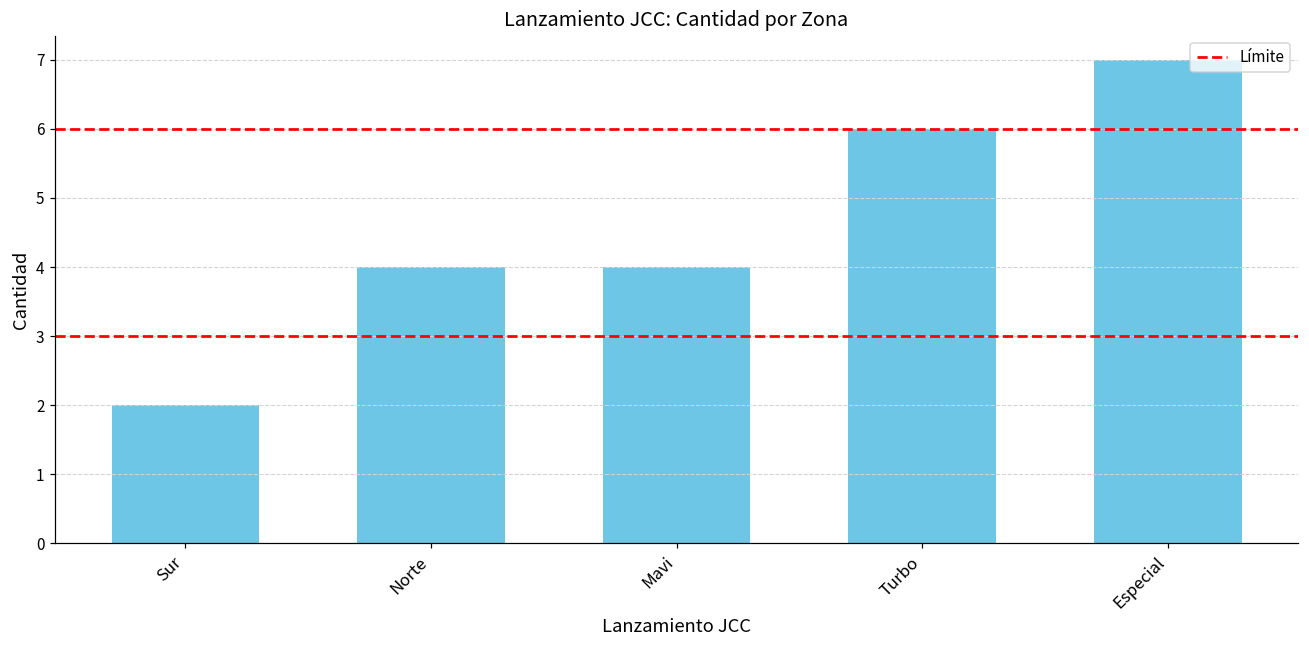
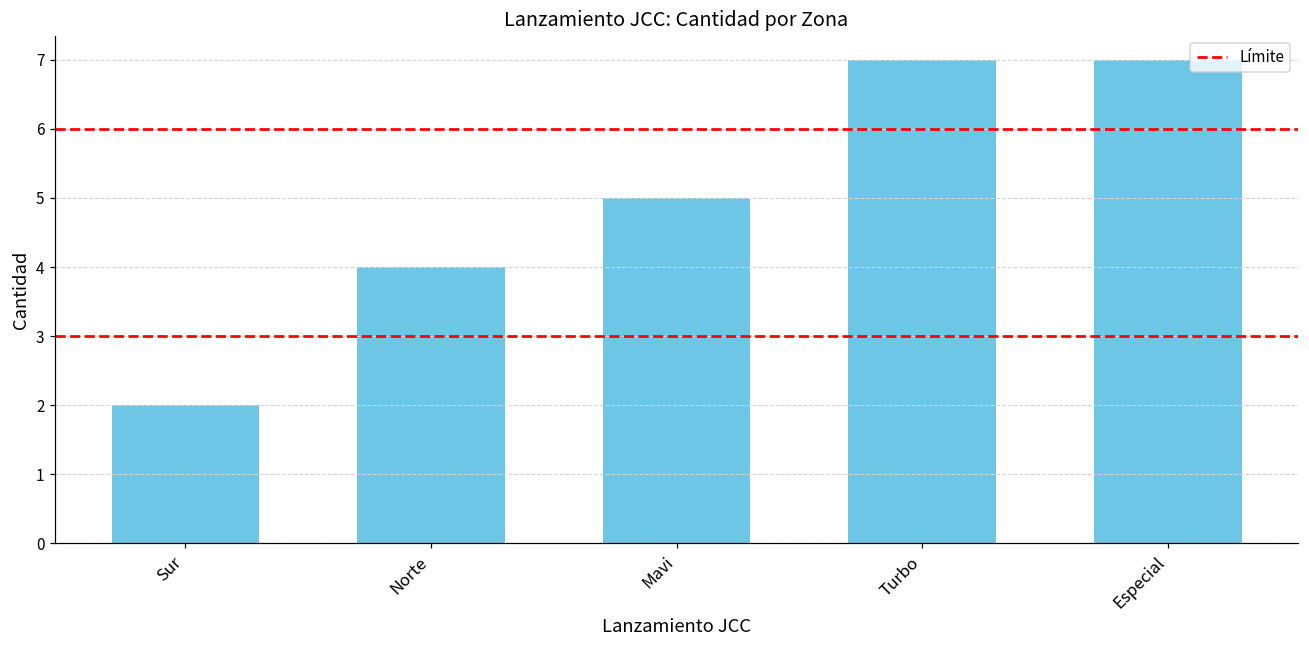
Mavi: 4 -> 5
Turbo: 6 -> 7
